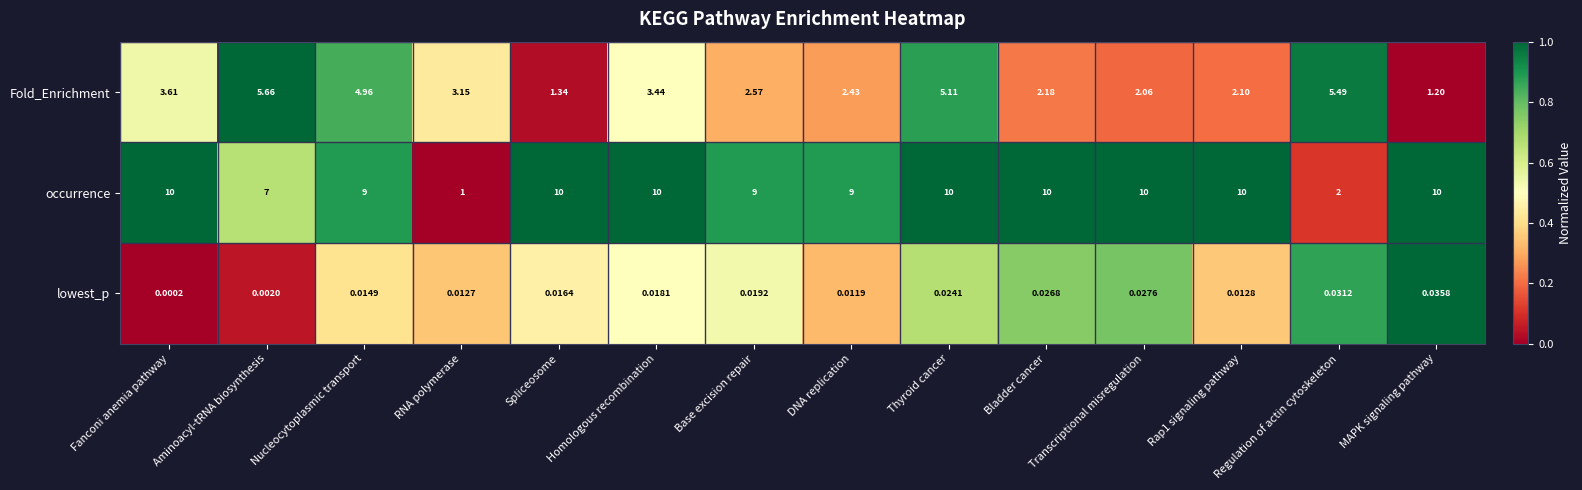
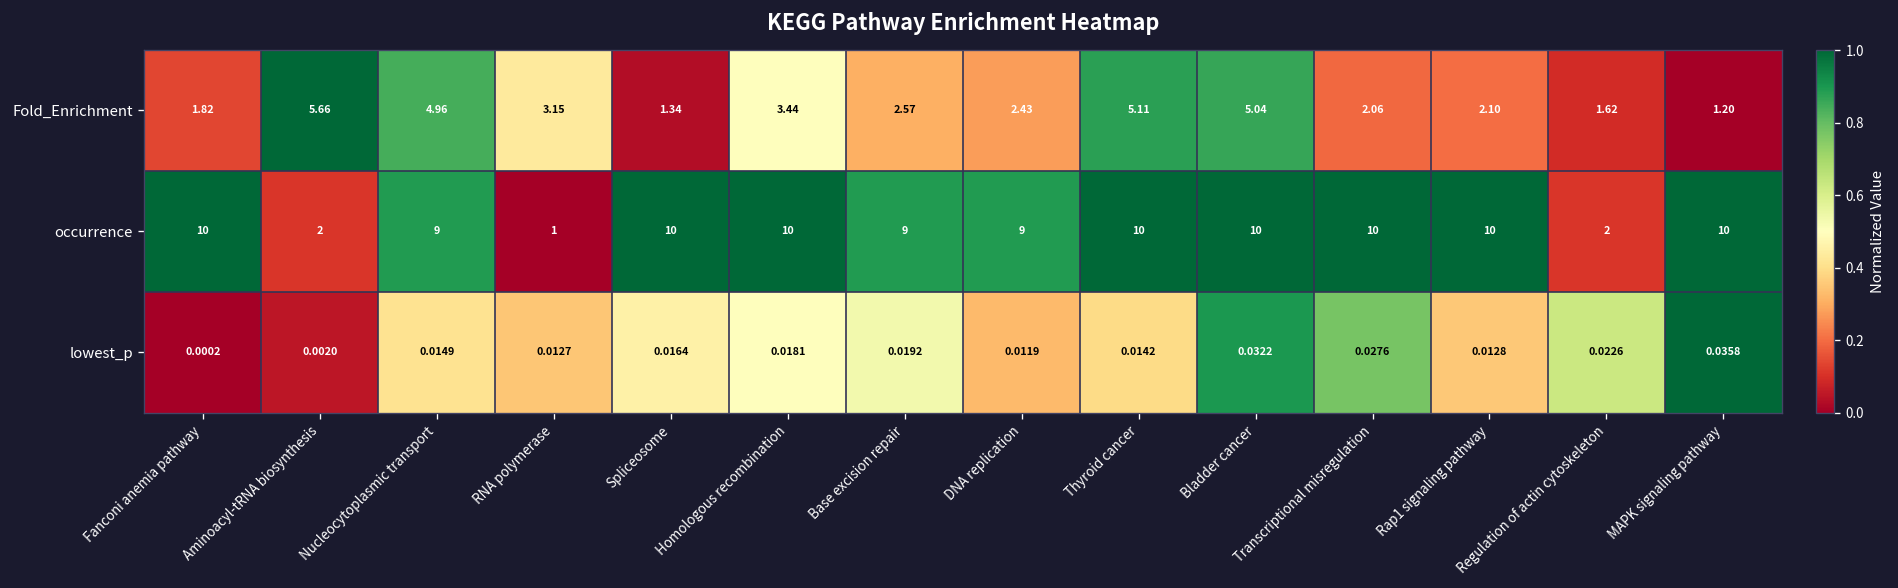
Fold_Enrichment, Fanconi anemia pathway: 3.61 -> 1.82
Fold_Enrichment, Bladder cancer: 2.18 -> 5.04
Fold_Enrichment, Regulation of actin cytoskeleton: 5.49 -> 1.62
occurrence, Aminoacyl-tRNA biosynthesis: 7 -> 2
lowest_p, Thyroid cancer: 0.0241 -> 0.0142
lowest_p, Bladder cancer: 0.0268 -> 0.0322
lowest_p, Regulation of actin cytoskeleton: 0.0312 -> 0.0226
